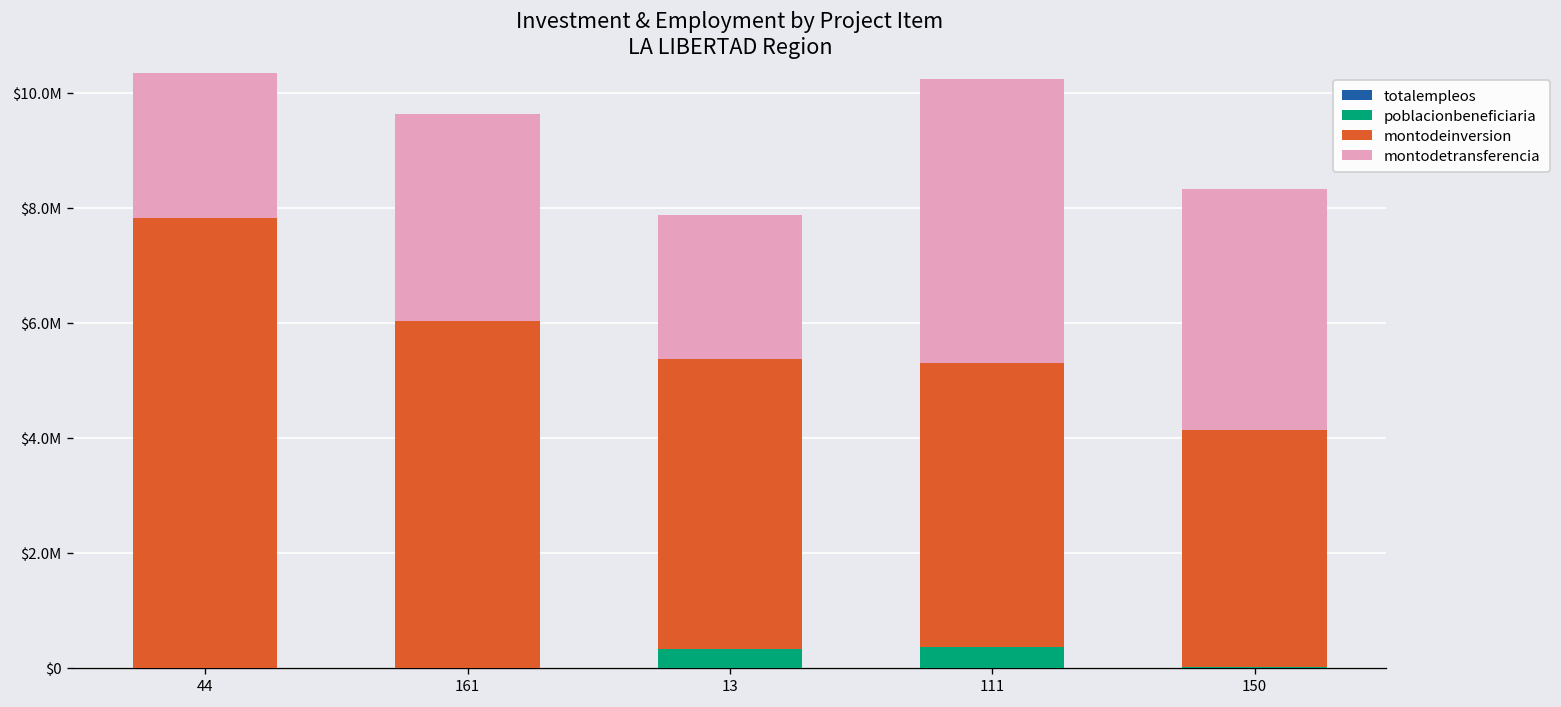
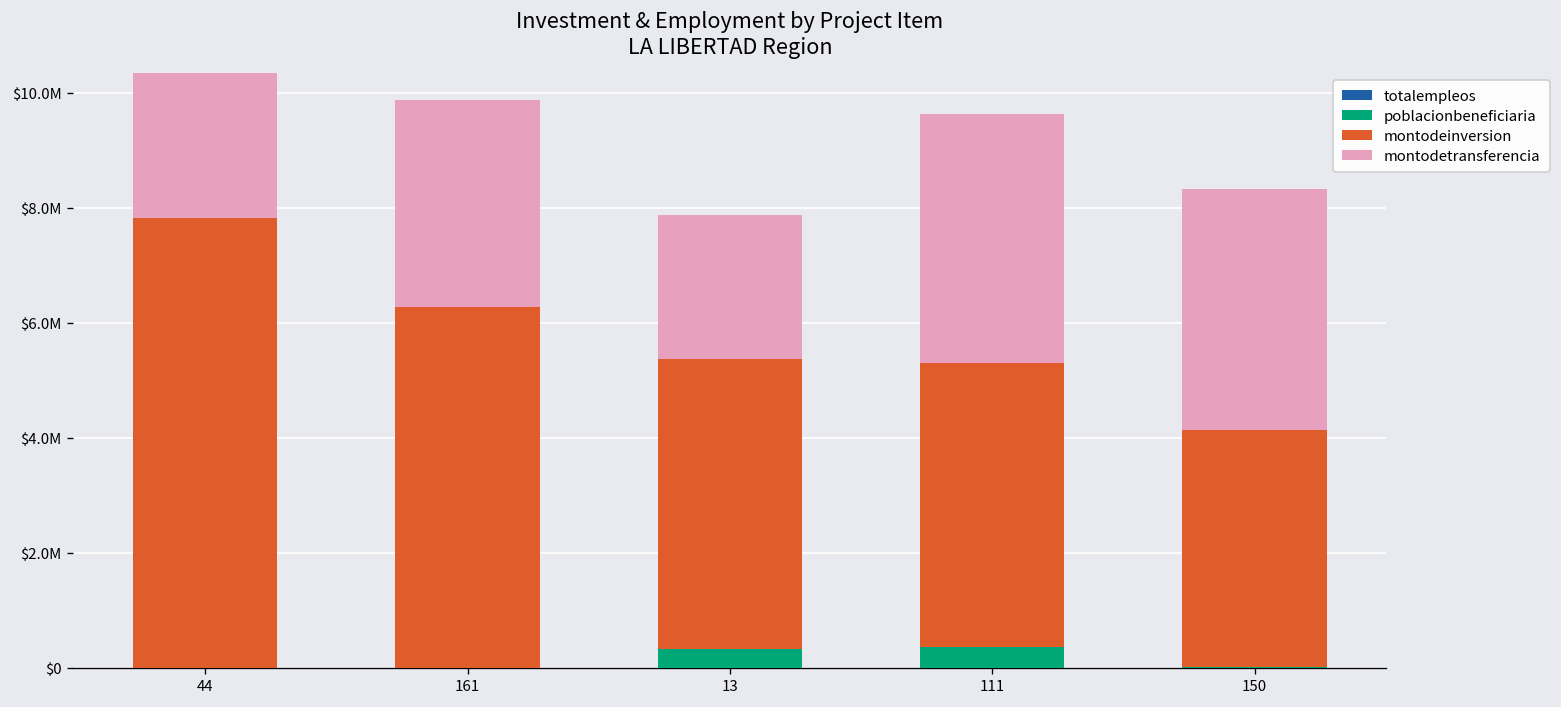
montodeinversion, 161: $6000000 -> $6300000
montodetransferencia, 111: $4900000 -> $4300000
